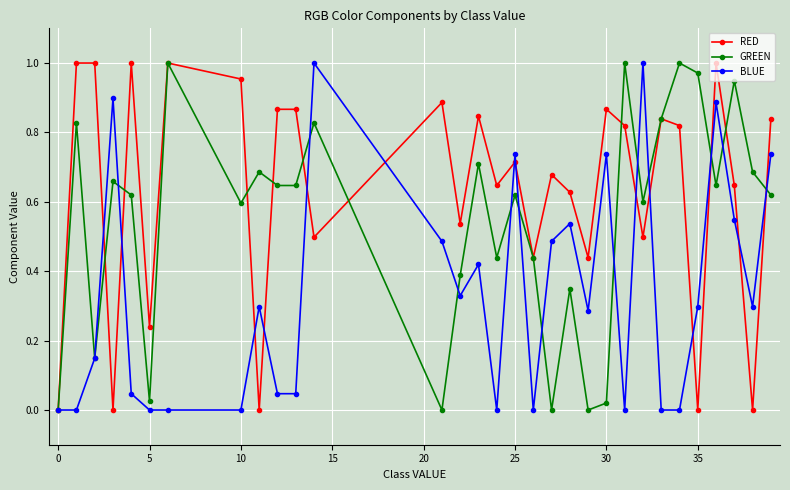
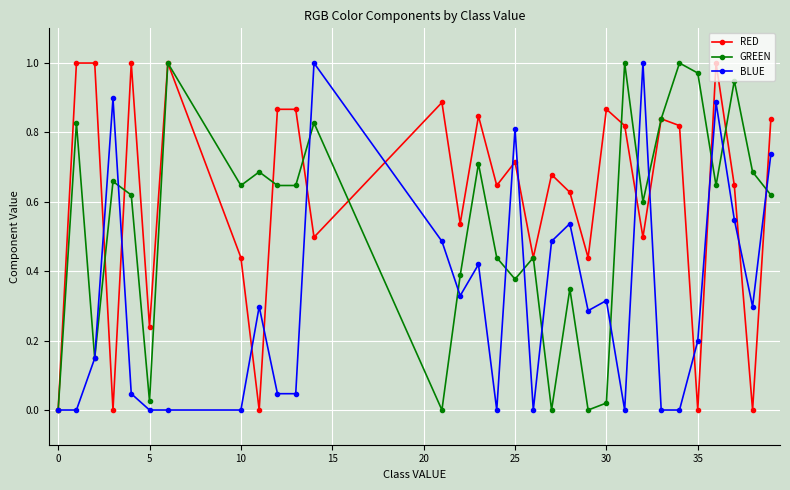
RED, 10: 0.95 -> 0.44
GREEN, 10: 0.60 -> 0.65
GREEN, 25: 0.62 -> 0.38
BLUE, 25: 0.74 -> 0.81
BLUE, 30: 0.74 -> 0.32
BLUE, 35: 0.30 -> 0.20
